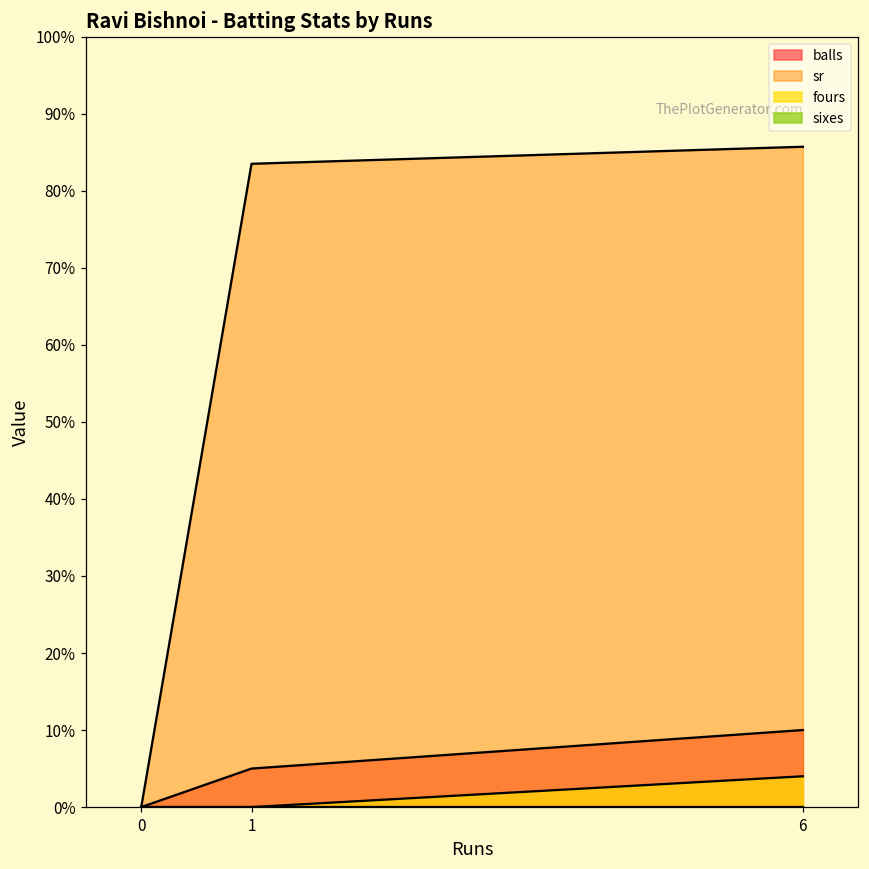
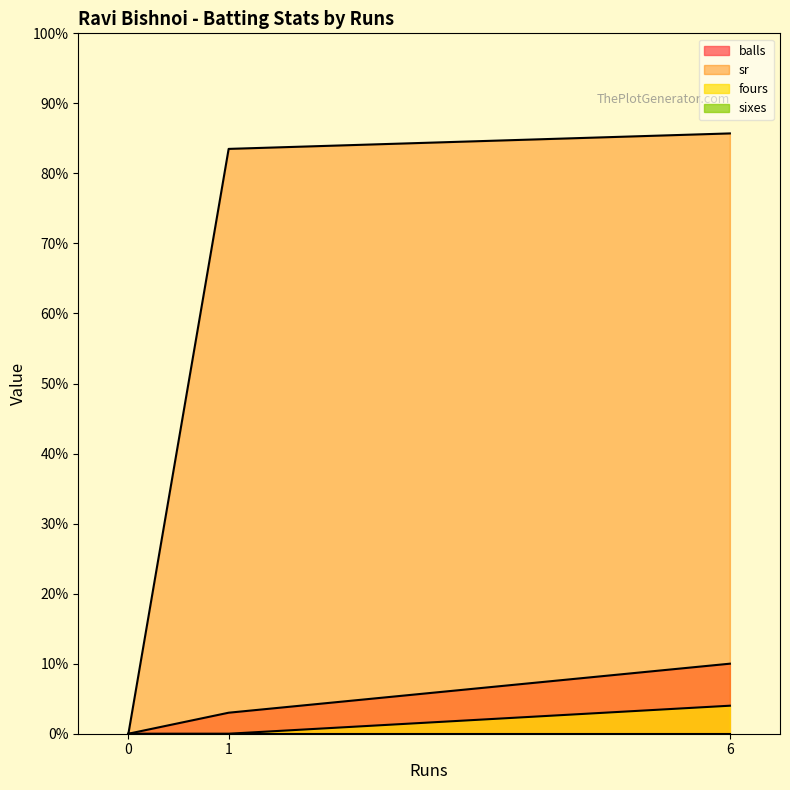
balls, 1: 5% -> 3%
